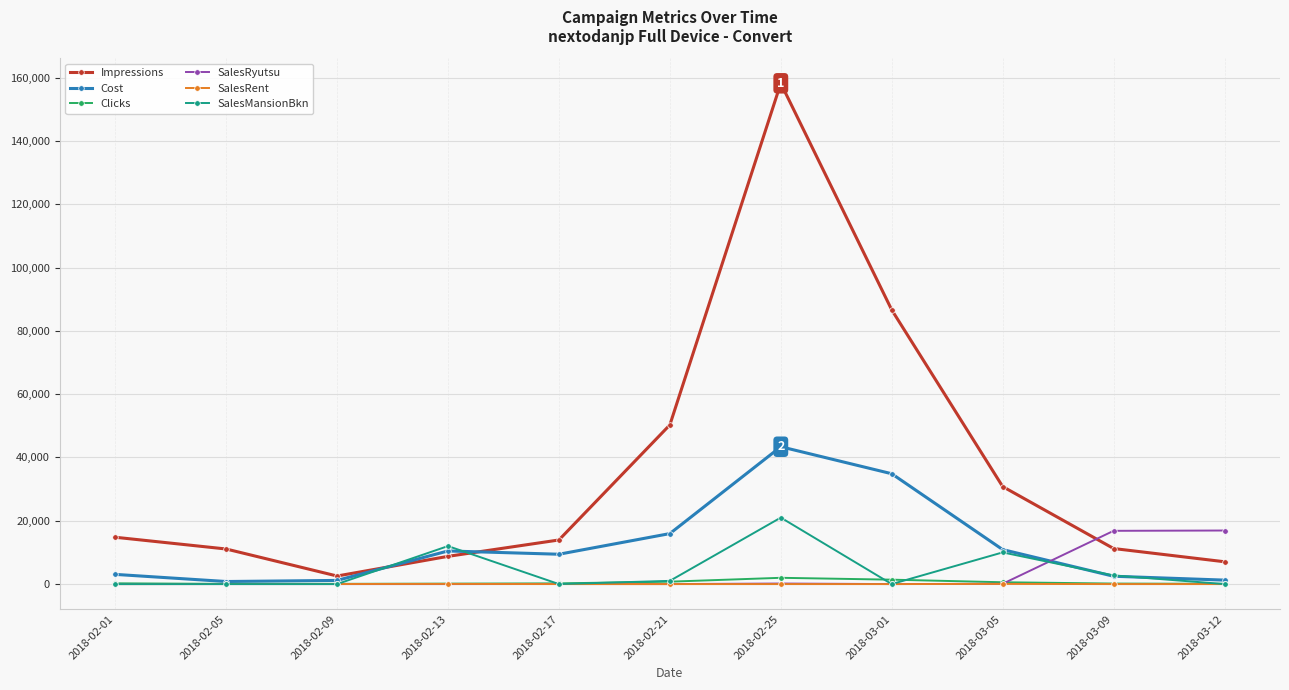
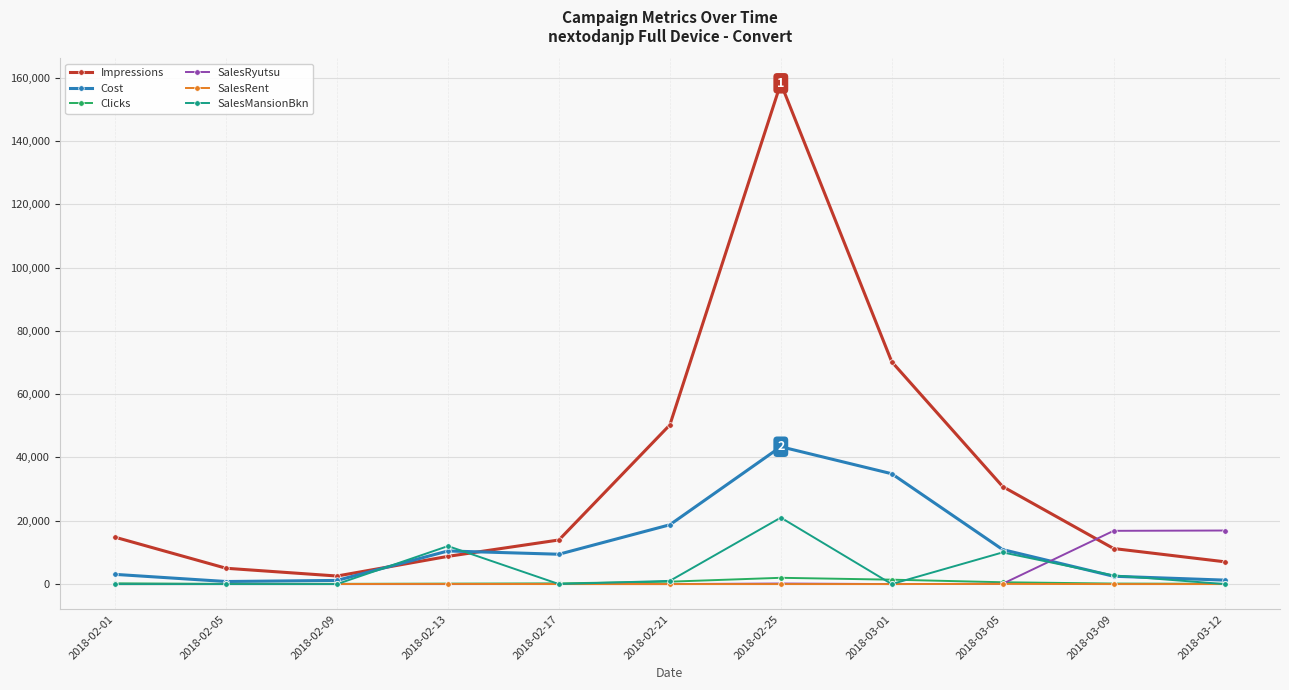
Impressions, 2018-02-05: 11,000 -> 5,000
Cost, 2018-02-21: 16,000 -> 19,000
Impressions, 2018-03-01: 87,000 -> 70,000
